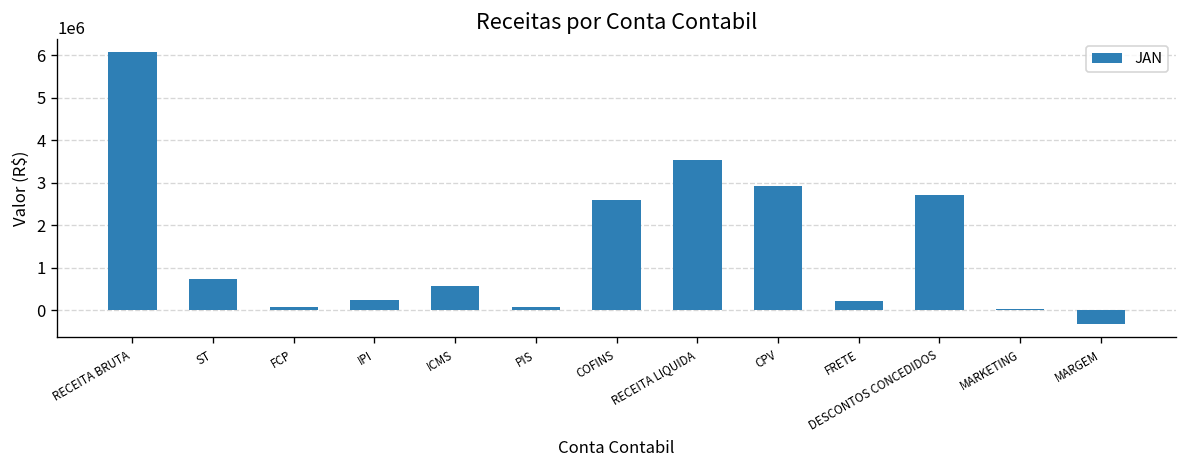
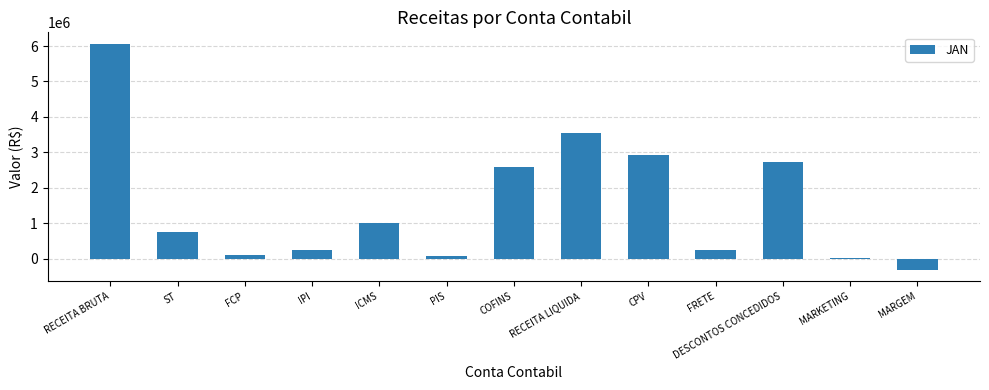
ICMS: 600000 -> 1000000
